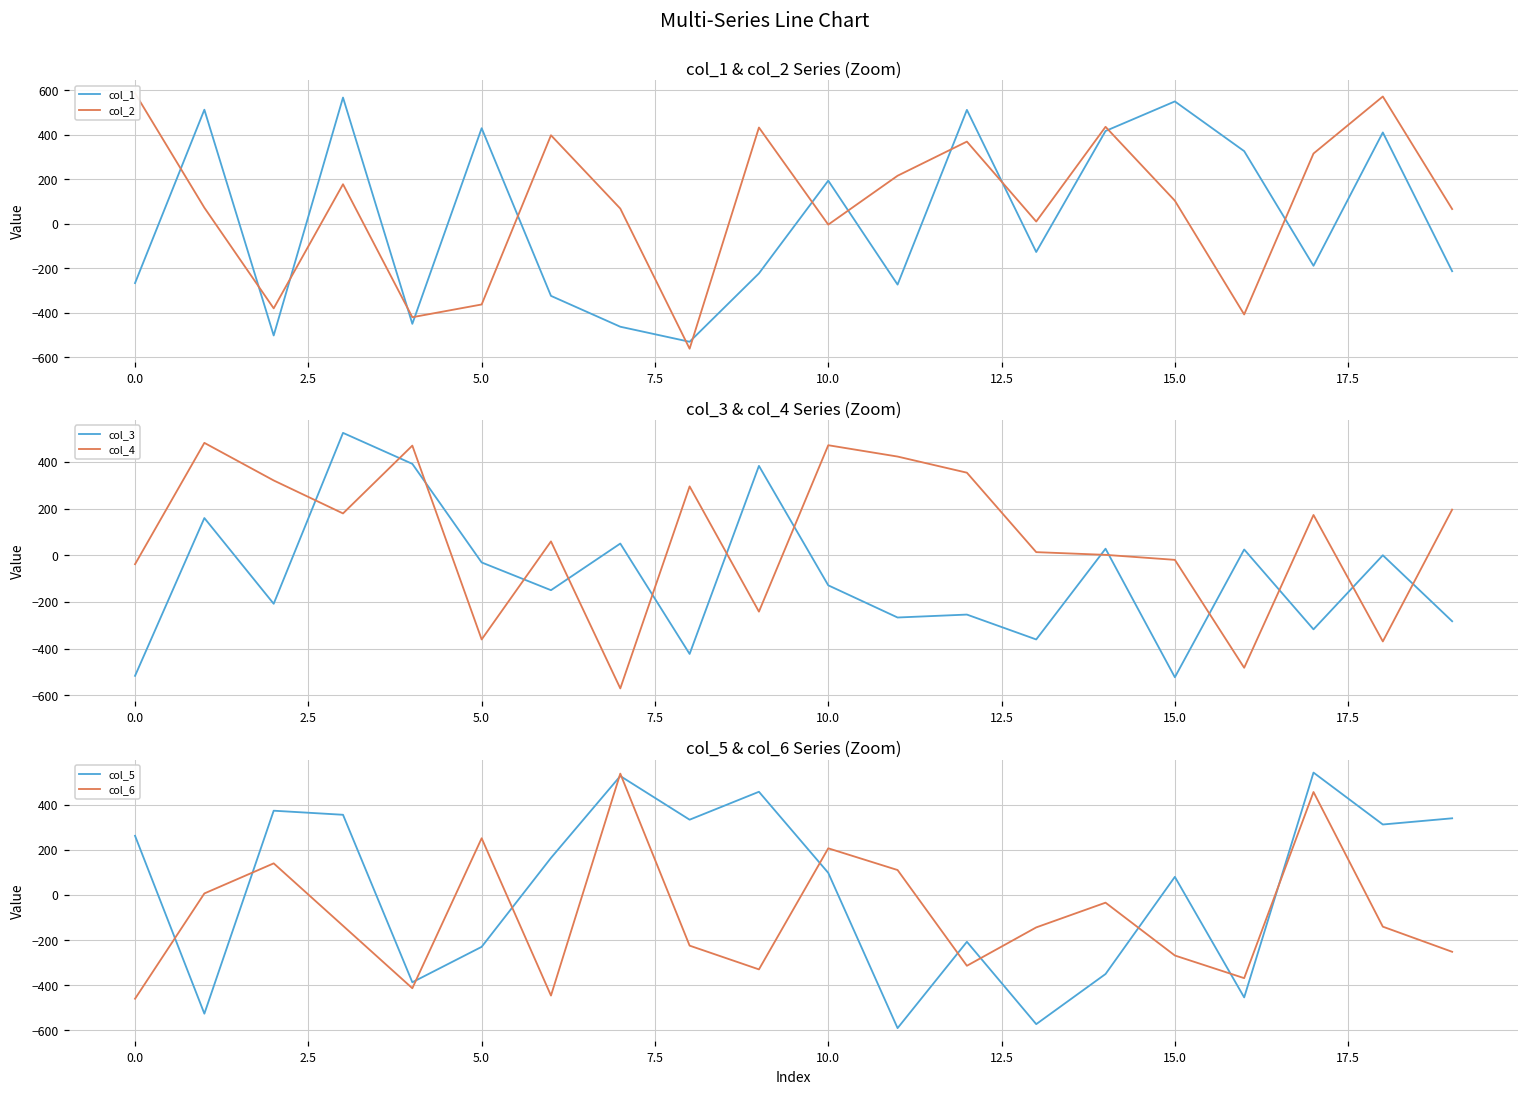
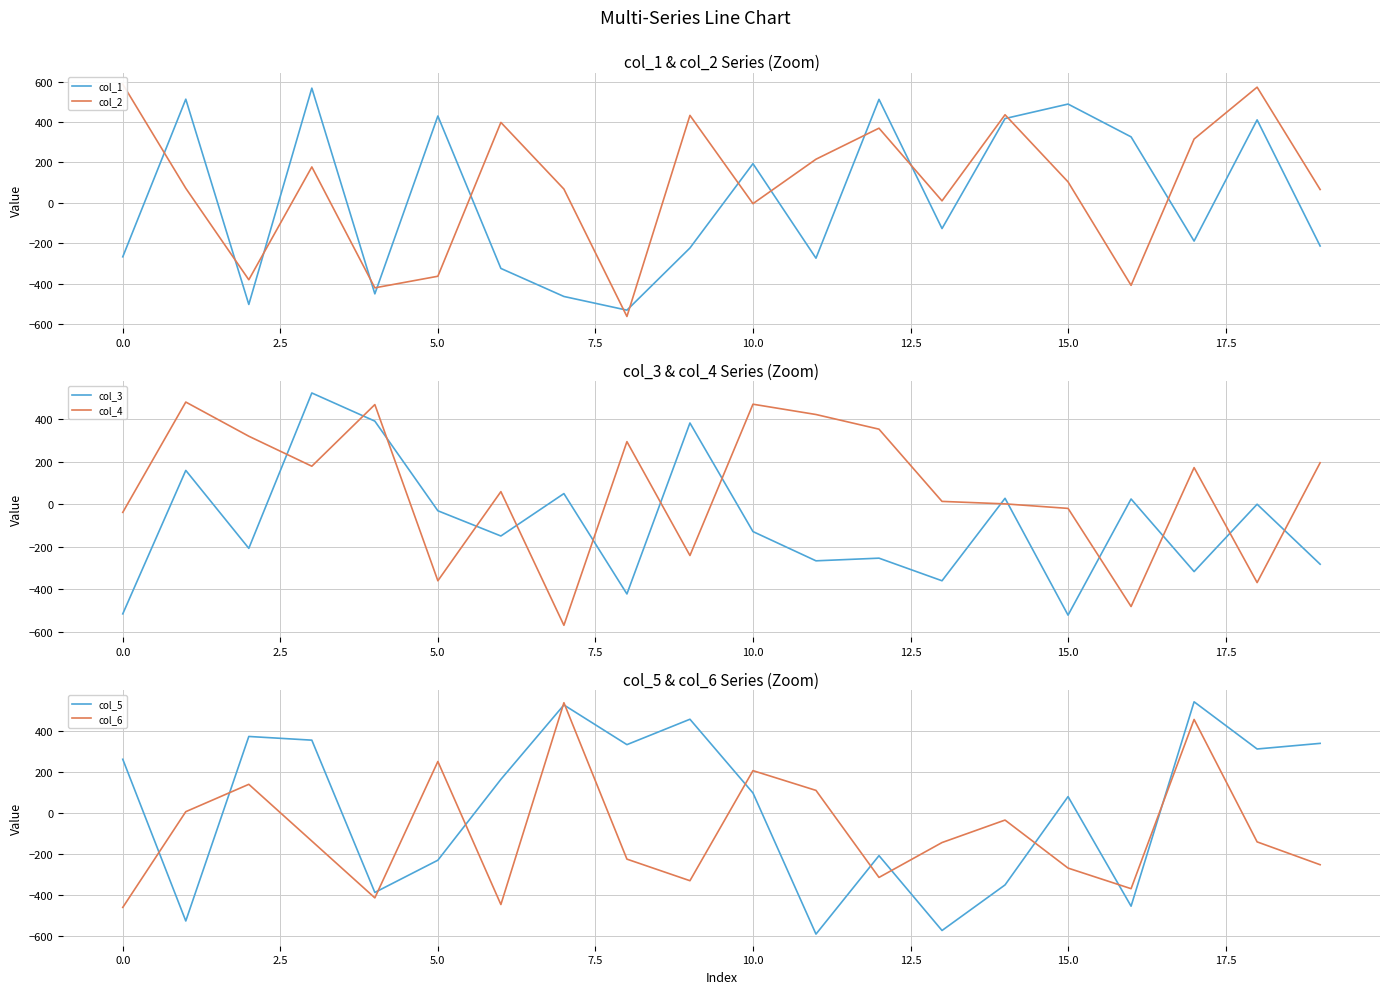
col_1 & col_2 Series (Zoom), col_1, 15.0: 550 -> 490
